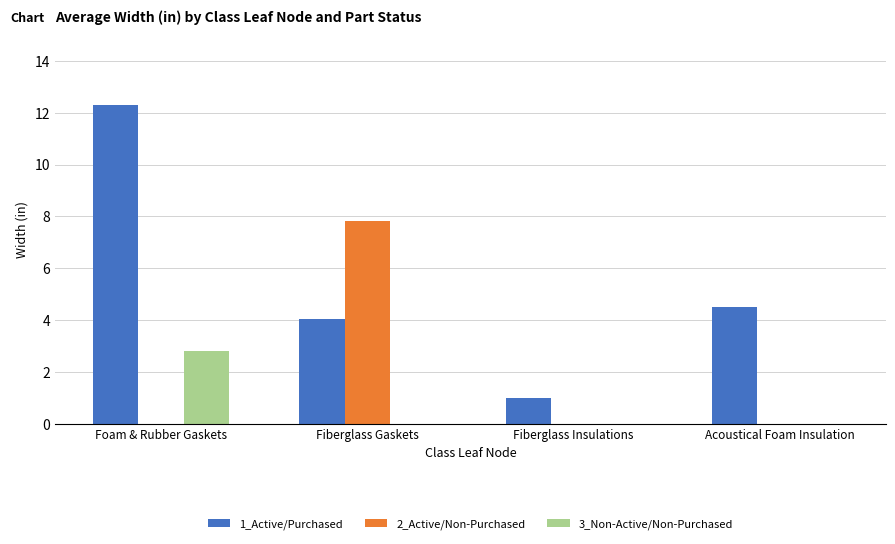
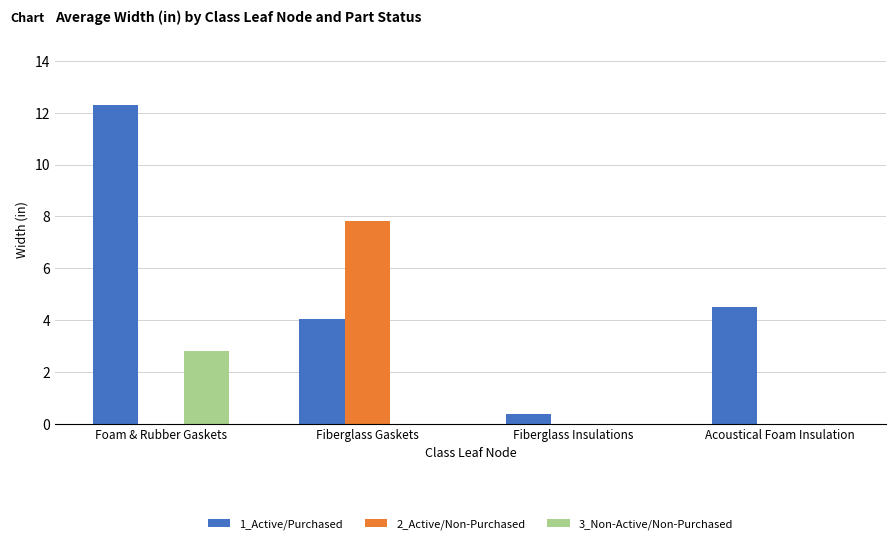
1_Active/Purchased, Fiberglass Insulations: 1.0 -> 0.4
